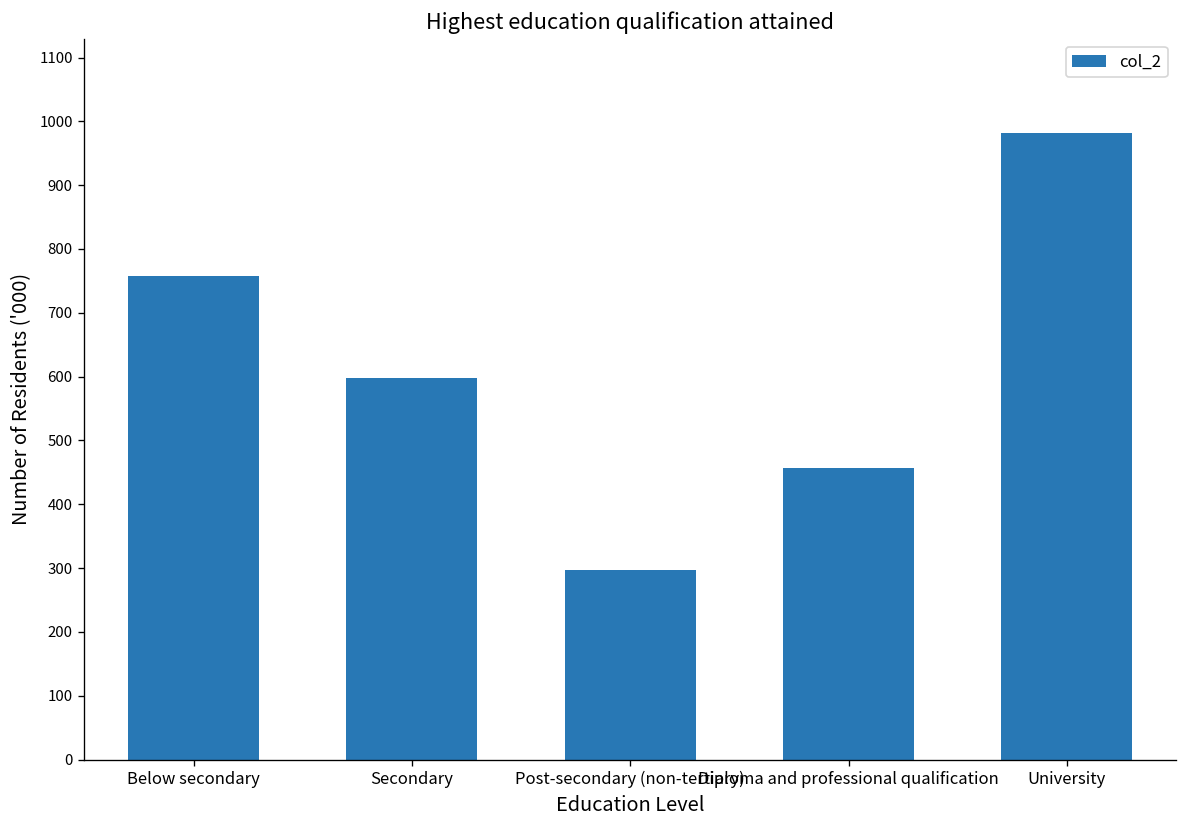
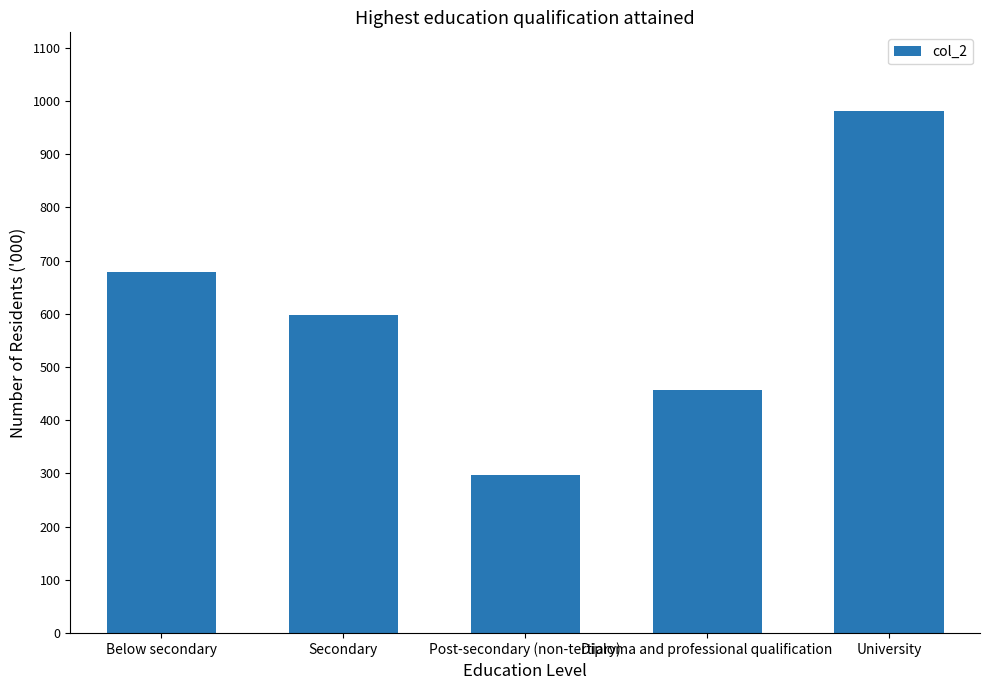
Below secondary: 760 -> 680
